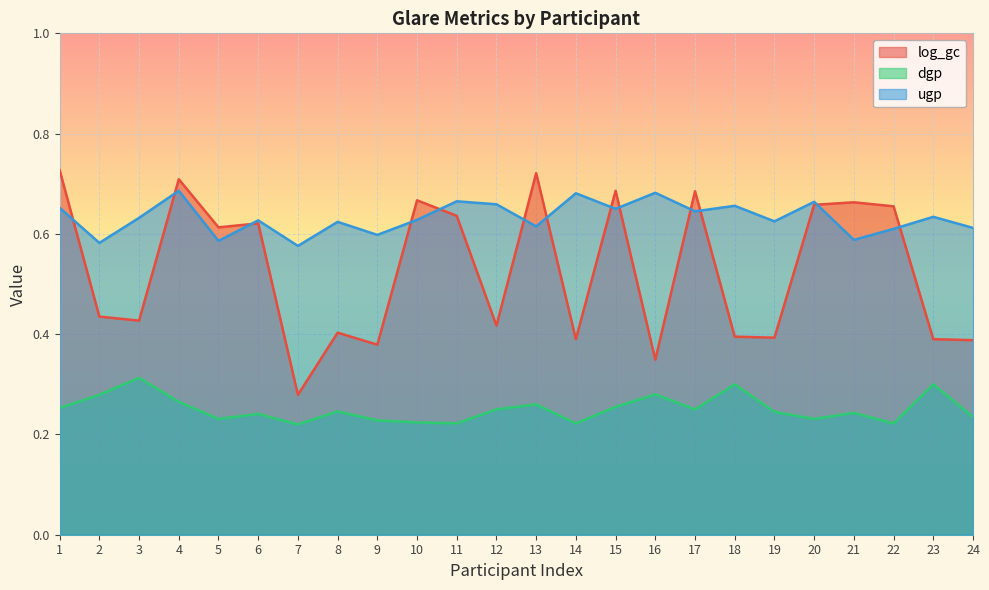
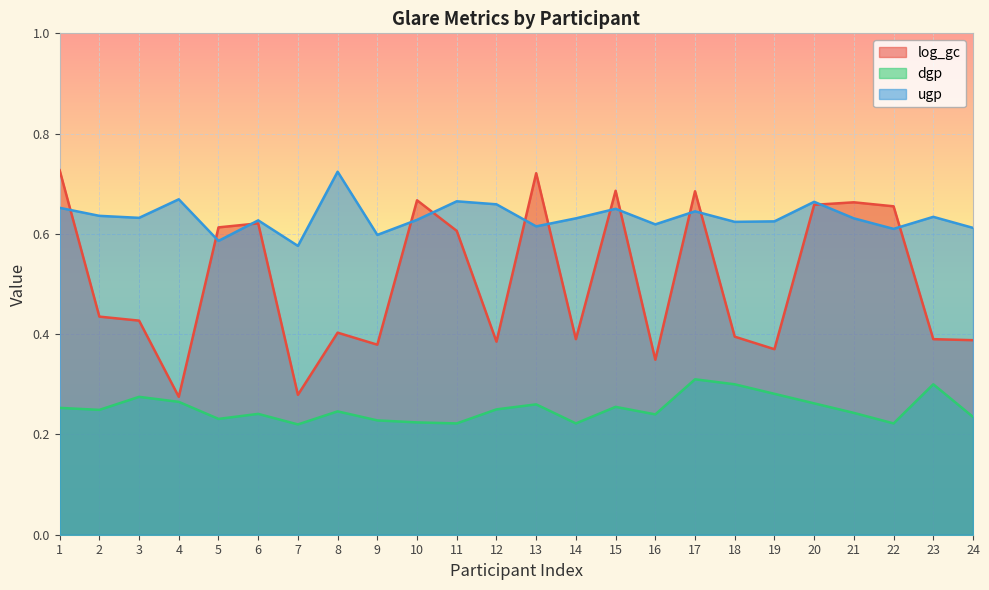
dgp, 2: 0.28 -> 0.25
ugp, 2: 0.58 -> 0.64
dgp, 3: 0.31 -> 0.28
log_gc, 4: 0.71 -> 0.28
ugp, 4: 0.69 -> 0.67
ugp, 8: 0.62 -> 0.72
log_gc, 11: 0.64 -> 0.61
log_gc, 12: 0.42 -> 0.39
ugp, 14: 0.68 -> 0.63
dgp, 16: 0.28 -> 0.24
ugp, 16: 0.68 -> 0.62
dgp, 17: 0.25 -> 0.31
ugp, 18: 0.66 -> 0.62
log_gc, 19: 0.39 -> 0.37
dgp, 19: 0.25 -> 0.28
dgp, 20: 0.23 -> 0.26
ugp, 21: 0.59 -> 0.63
